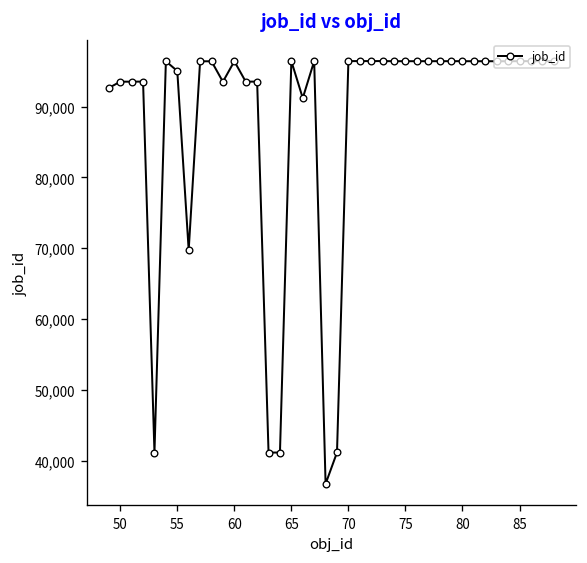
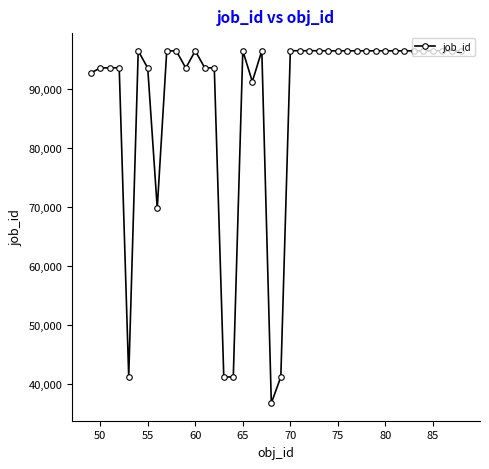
55: 95,000 -> 93,000
